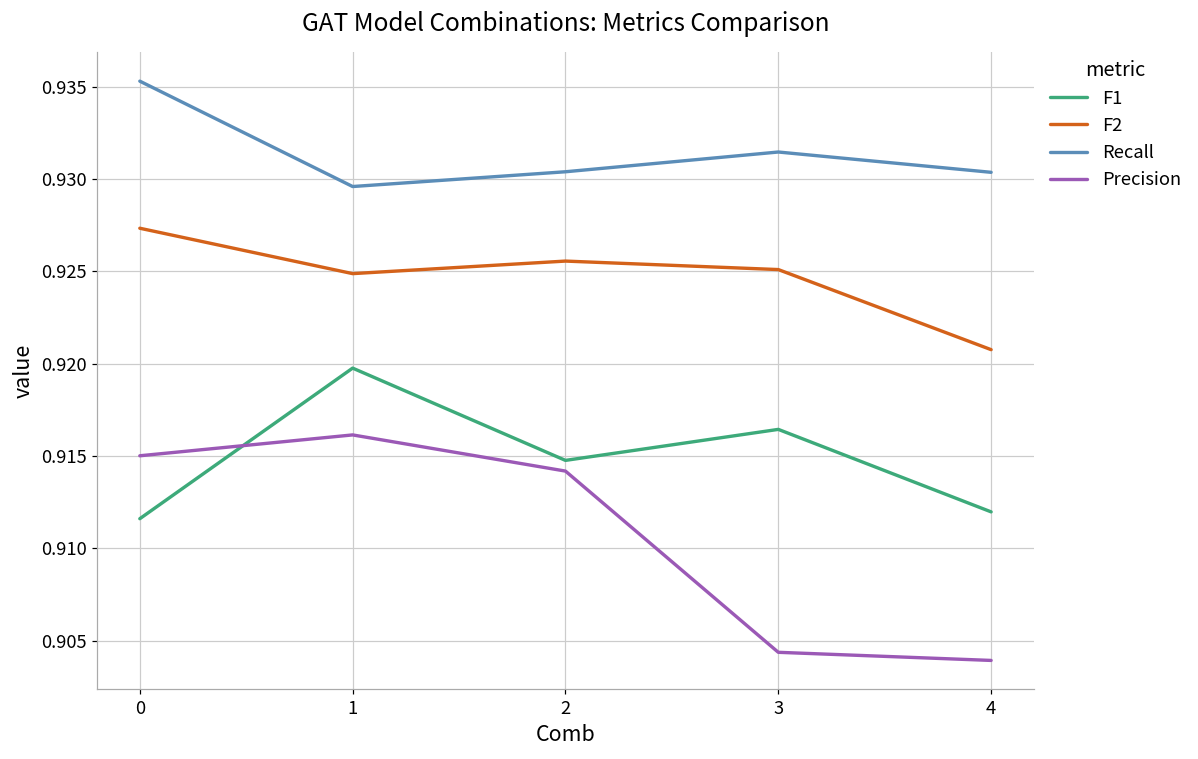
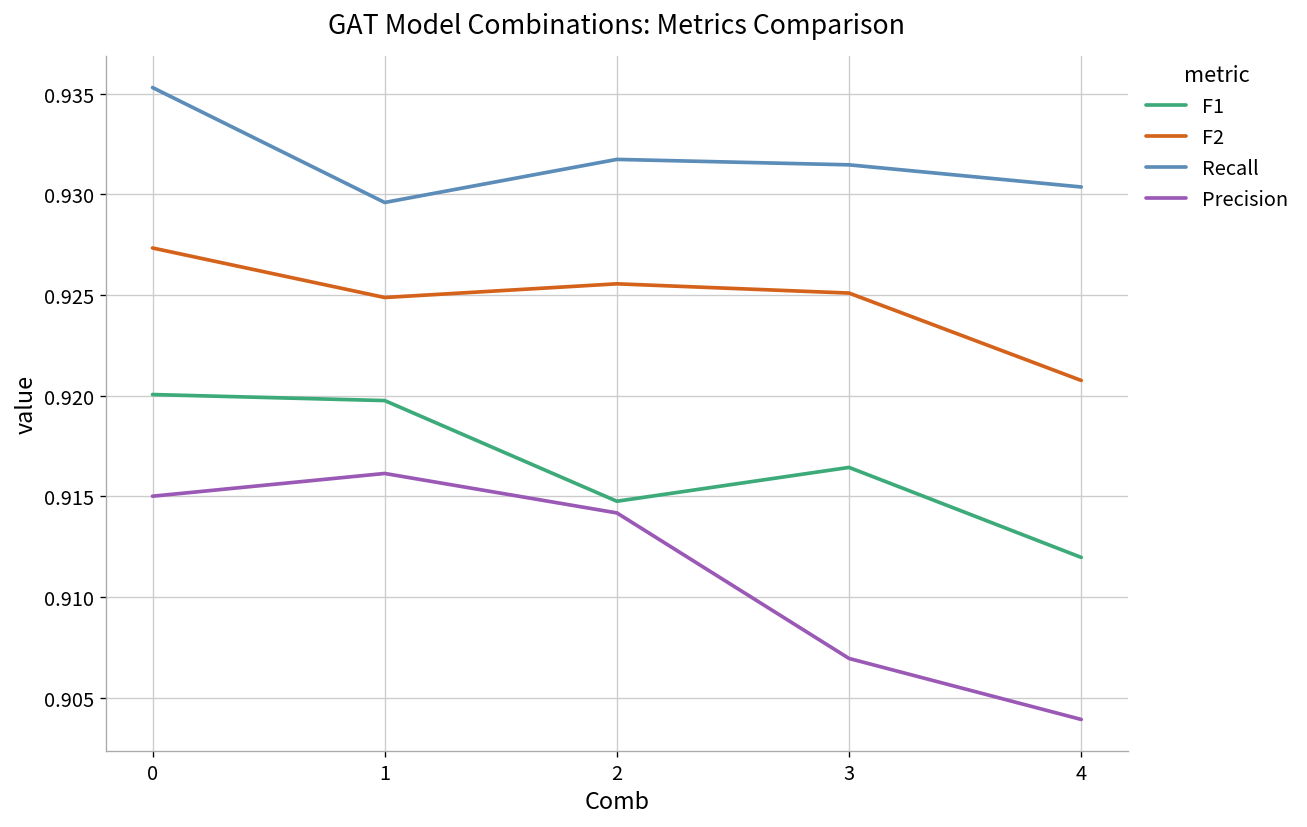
F1, 0: 0.9116 -> 0.9201
Recall, 2: 0.9304 -> 0.9317
Precision, 3: 0.9044 -> 0.9070
